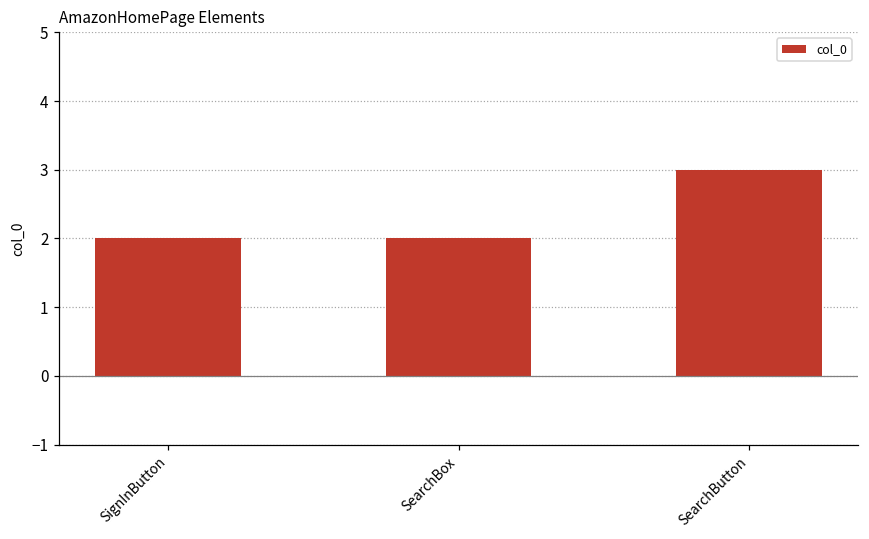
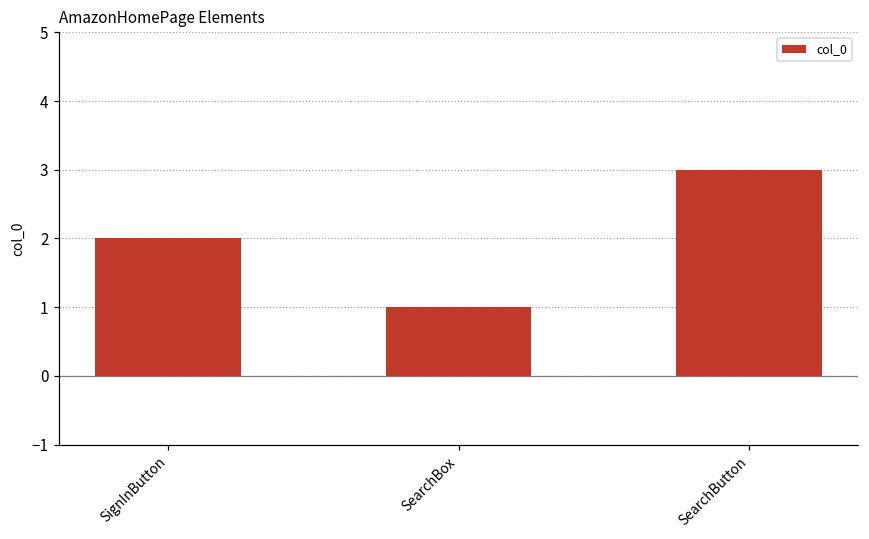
SearchBox: 2 -> 1
